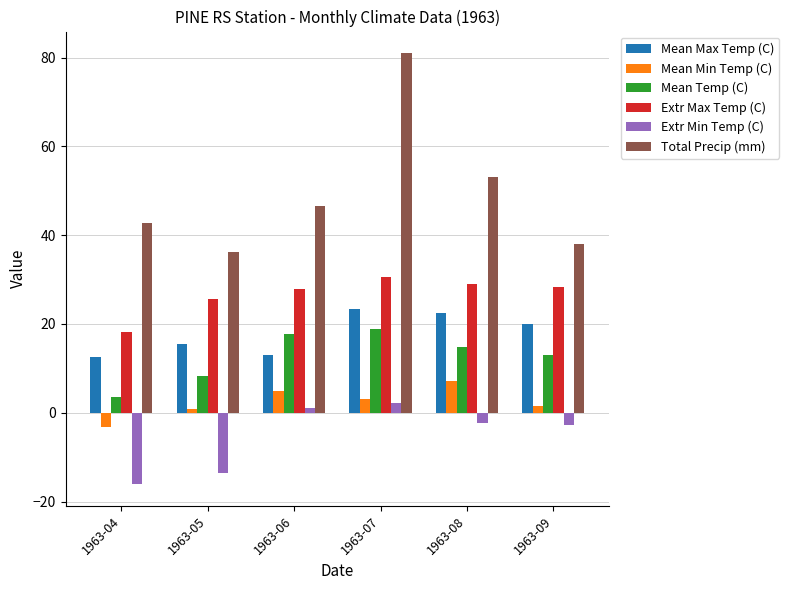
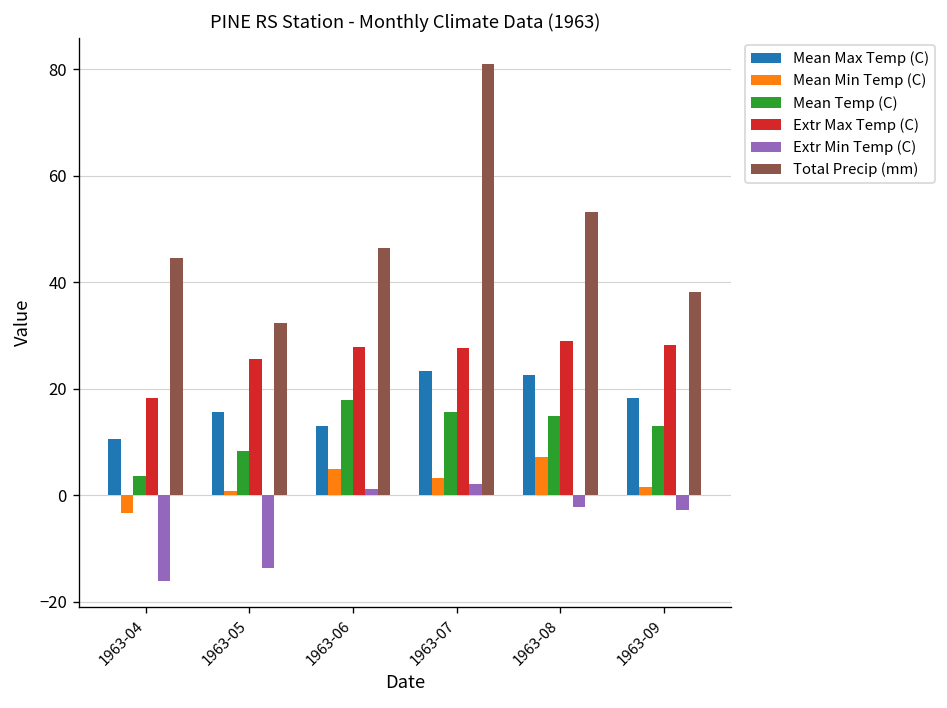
Mean Max Temp (C), 1963-04: 13 -> 11
Total Precip (mm), 1963-04: 43 -> 45
Total Precip (mm), 1963-05: 36 -> 32
Mean Temp (C), 1963-07: 19 -> 16
Extr Max Temp (C), 1963-07: 31 -> 28
Mean Max Temp (C), 1963-09: 20 -> 18
